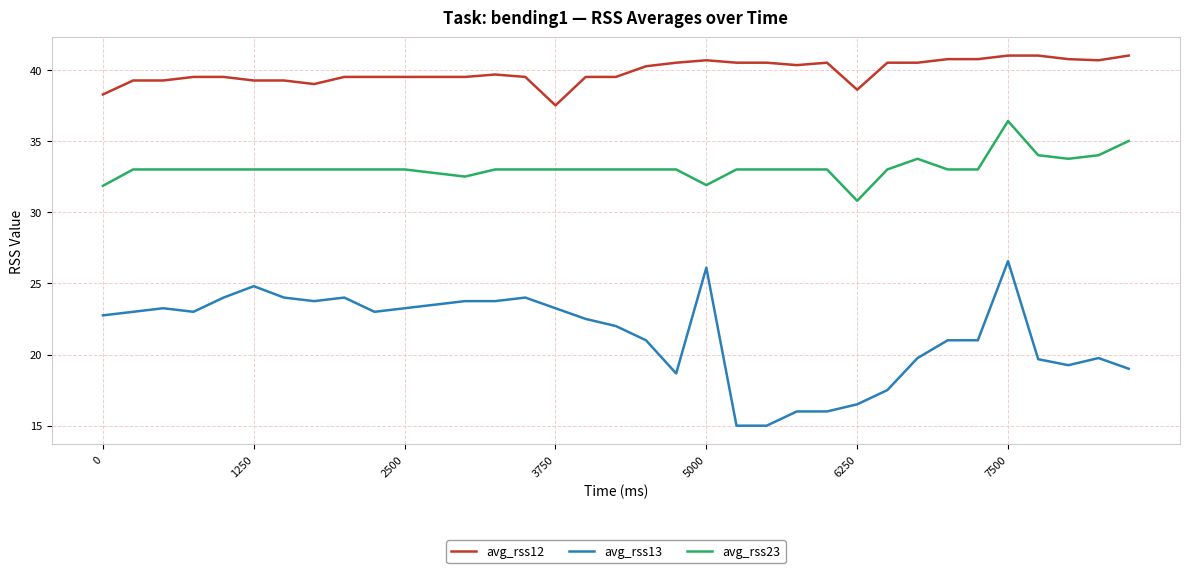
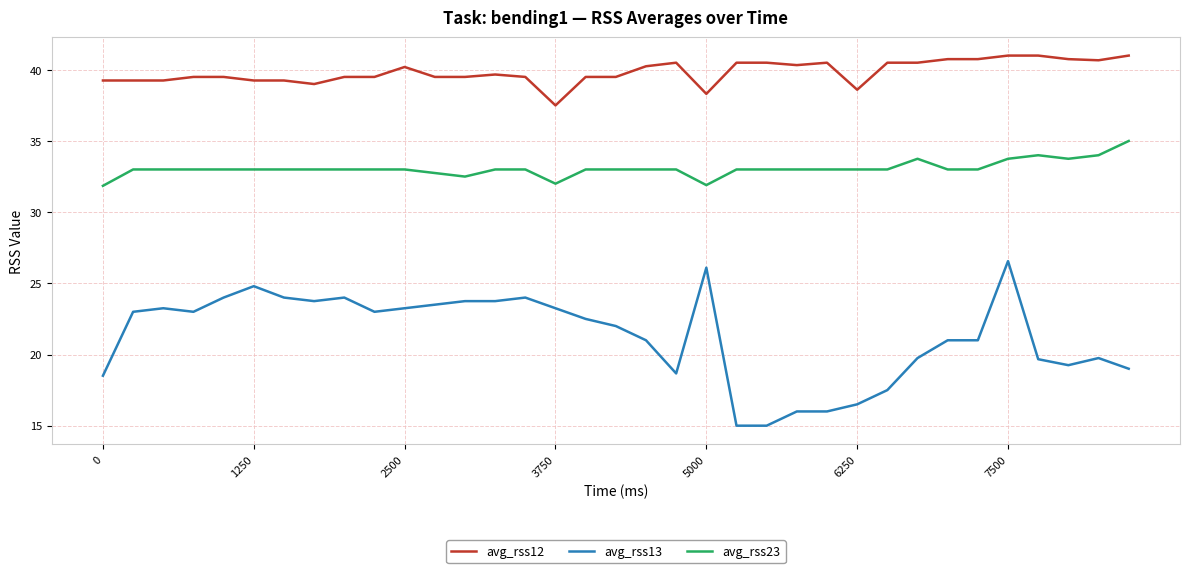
avg_rss12, 0: 38.3 -> 39.3
avg_rss13, 0: 22.8 -> 18.5
avg_rss12, 2500: 39.5 -> 40.2
avg_rss23, 3750: 33 -> 32
avg_rss12, 5000: 40.7 -> 38.3
avg_rss23, 6250: 30.8 -> 33.0
avg_rss23, 7500: 36.4 -> 33.8
